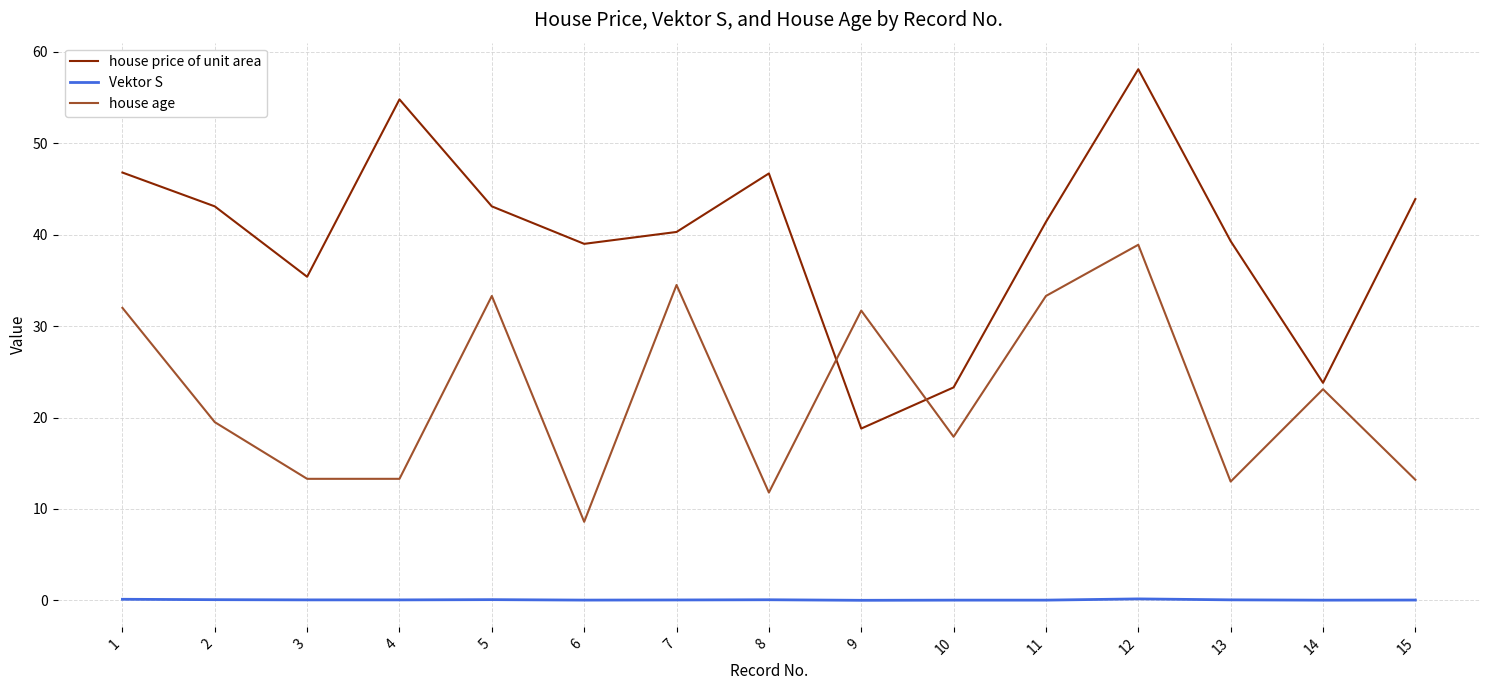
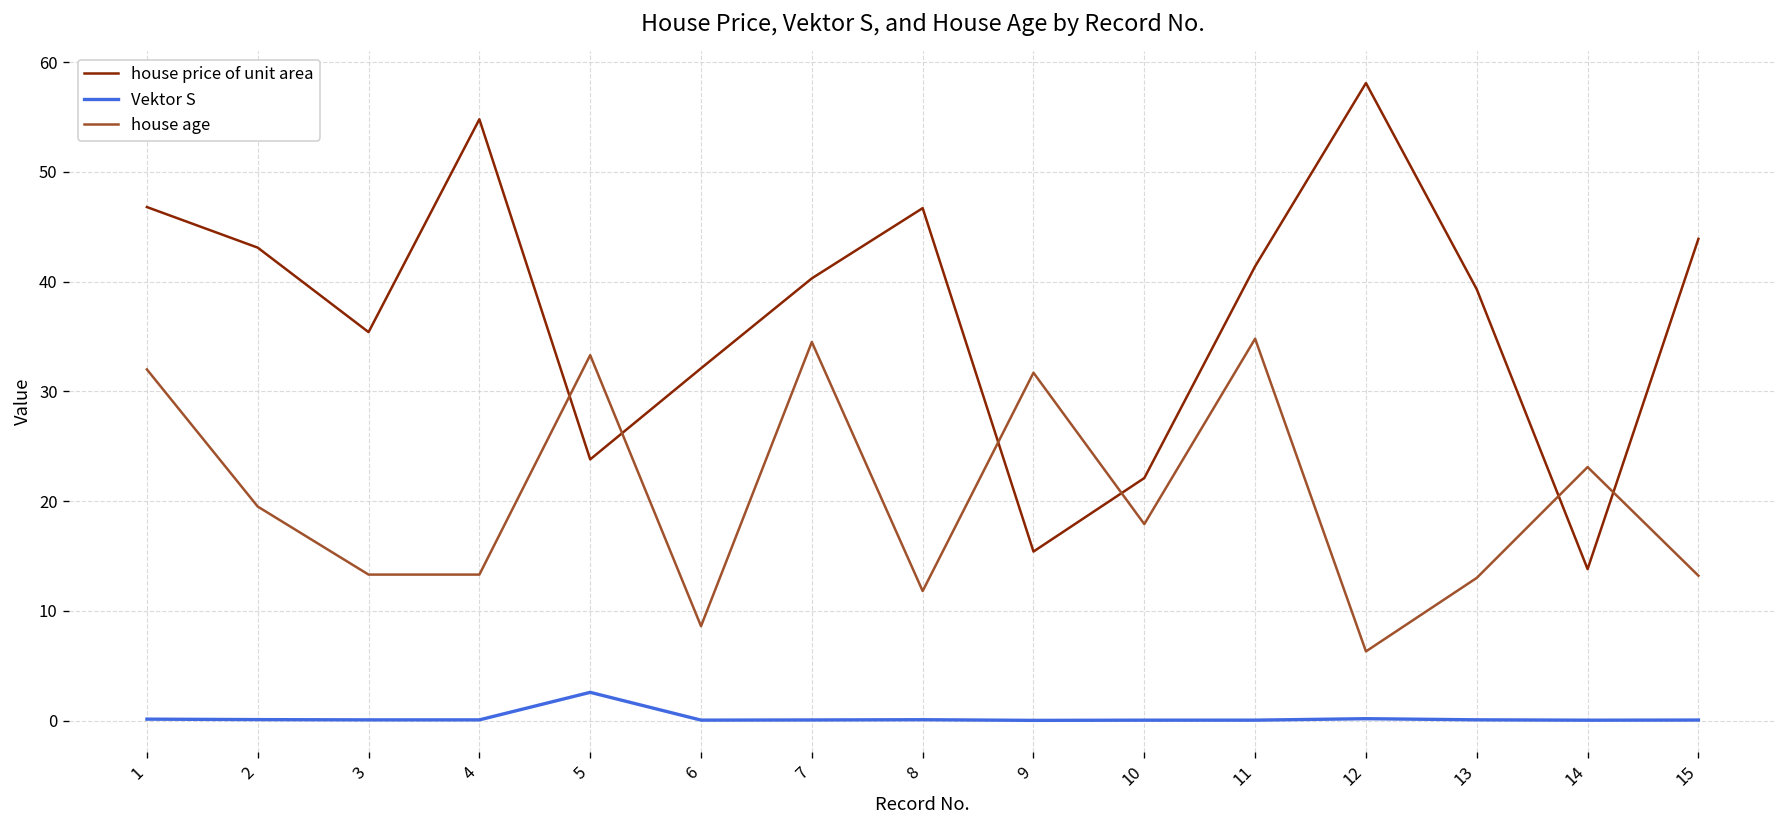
house price of unit area, 5: 43 -> 24
Vektor S, 5: 0 -> 3
house price of unit area, 6: 39 -> 32
house price of unit area, 9: 19 -> 15
house price of unit area, 10: 23 -> 22
house age, 11: 33 -> 35
house age, 12: 39 -> 6
house price of unit area, 14: 24 -> 14
